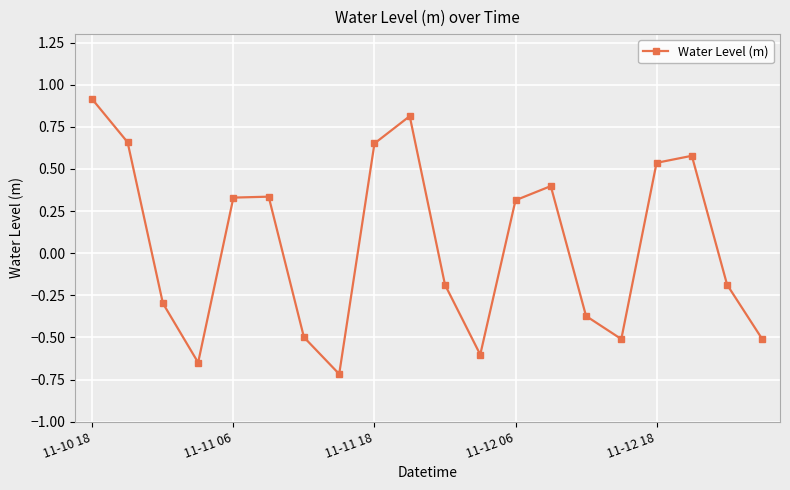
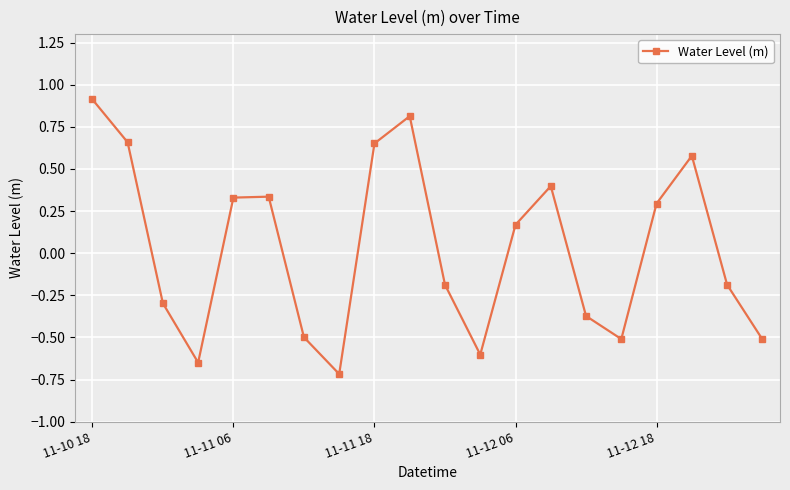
11-12 06: 0.31 -> 0.17
11-12 18: 0.54 -> 0.29
